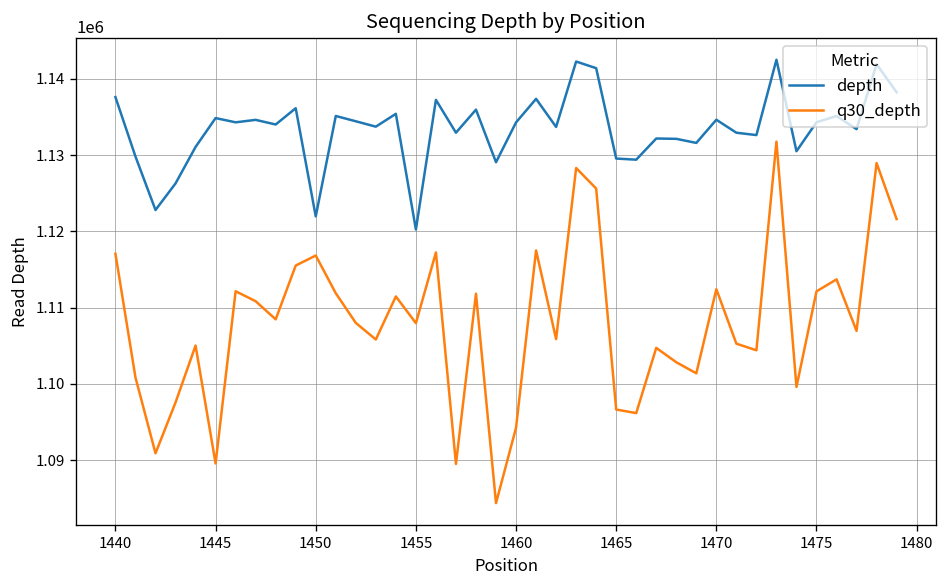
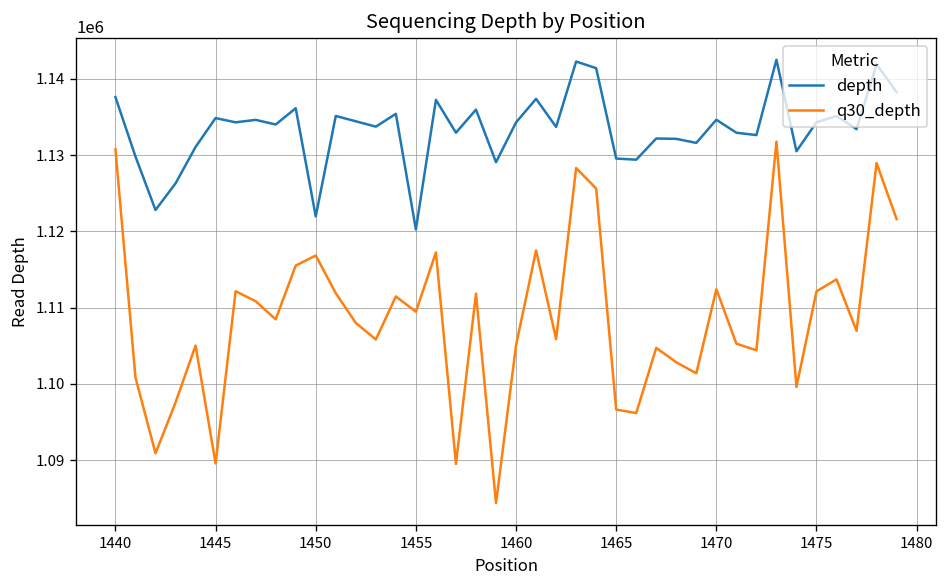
q30_depth, 1440: 1117000 -> 1131000
q30_depth, 1455: 1108000 -> 1109000
q30_depth, 1460: 1094000 -> 1105000
